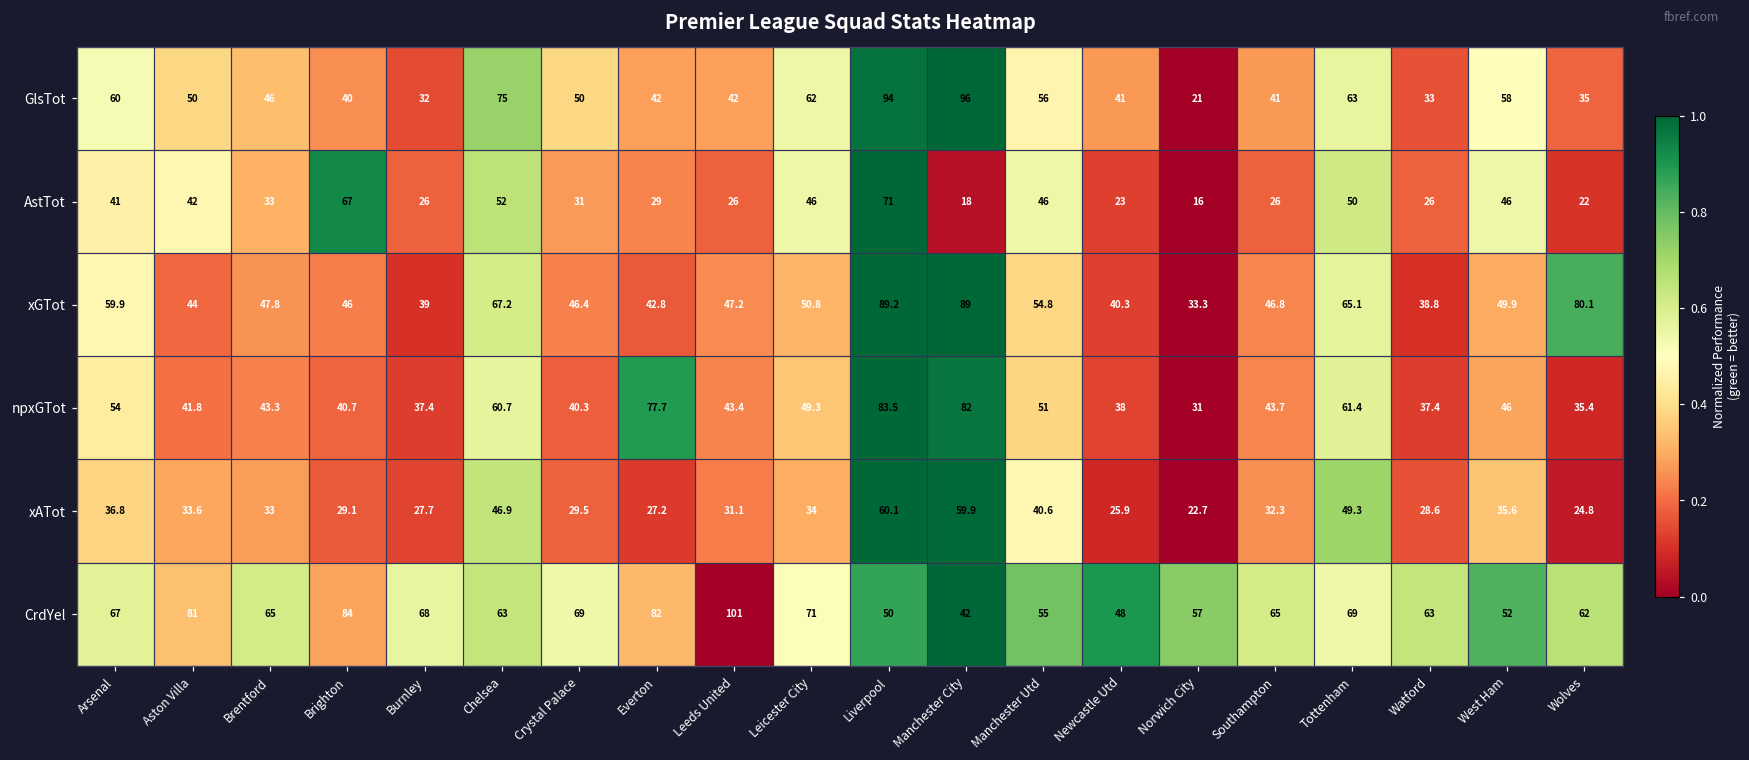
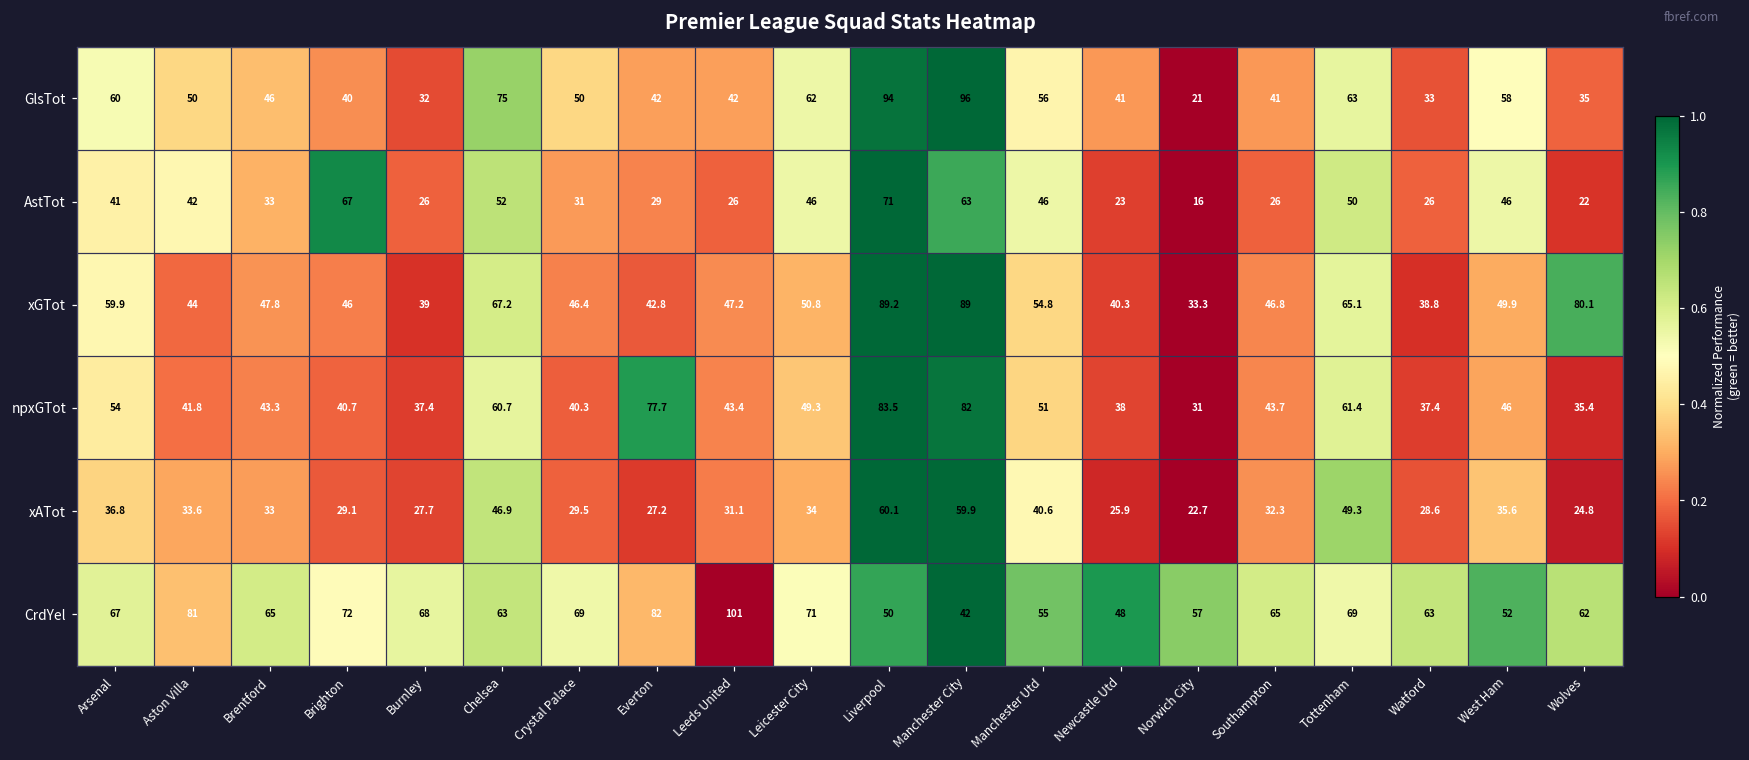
AstTot, Manchester City: 18 -> 63
CrdYel, Brighton: 84 -> 72
